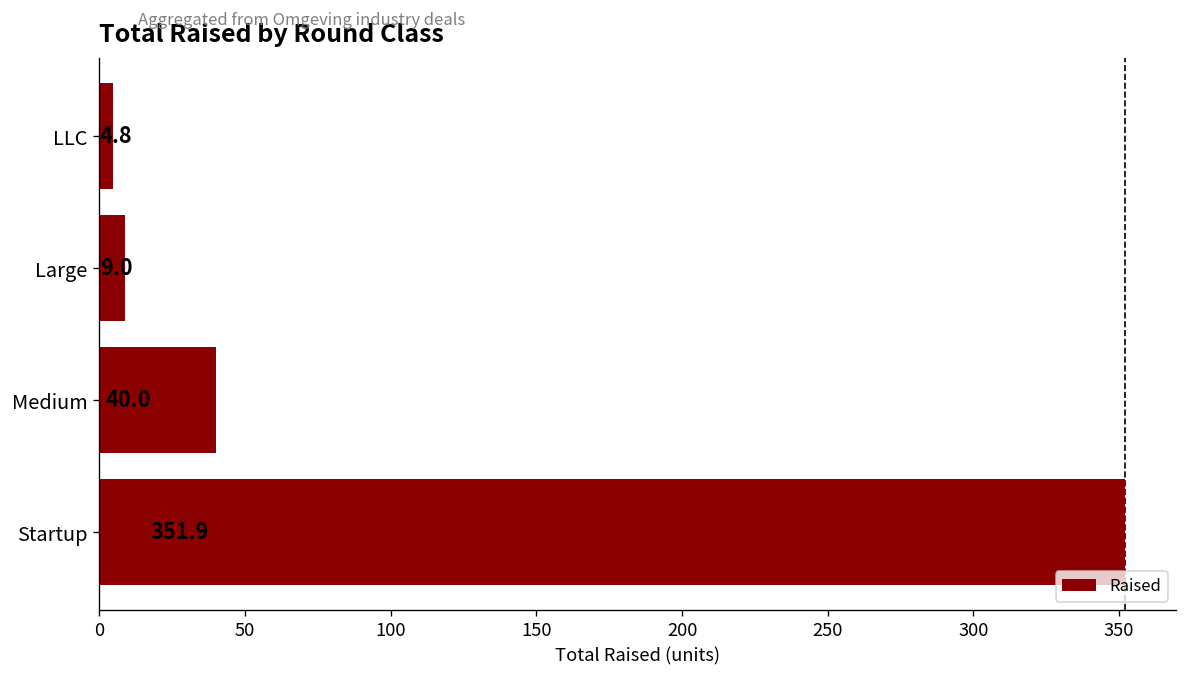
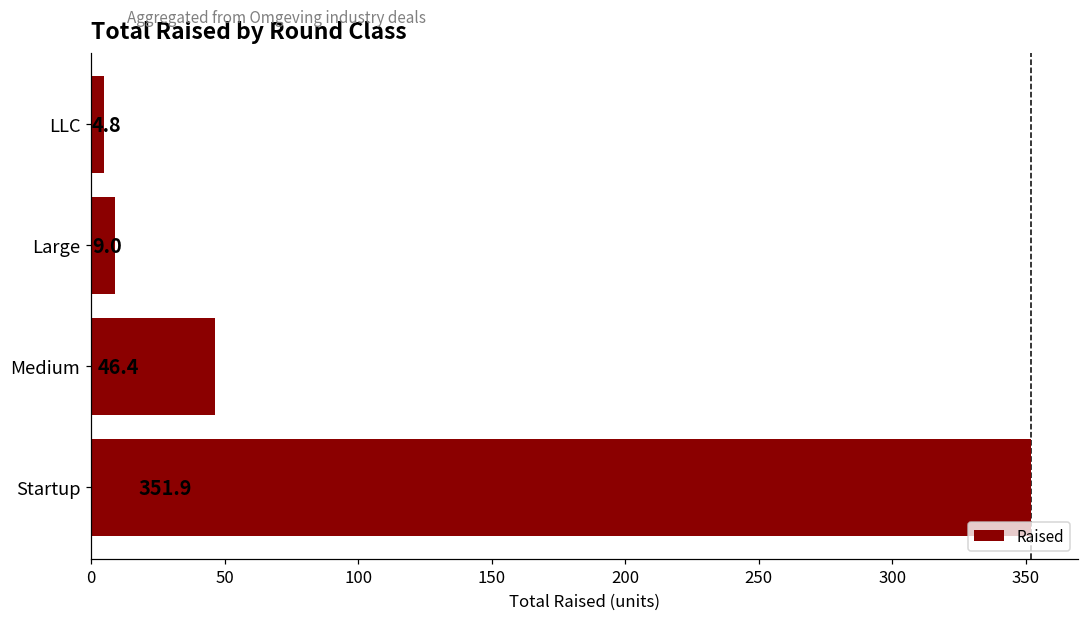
Medium: 40.0 -> 46.4
